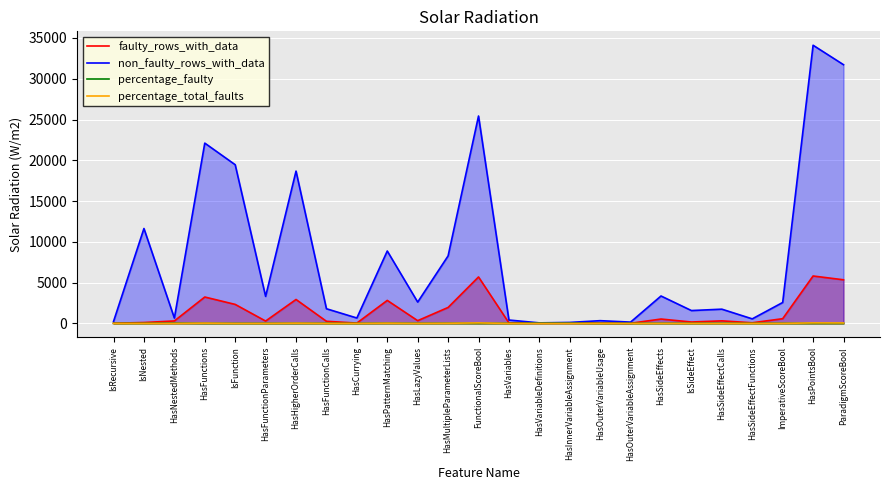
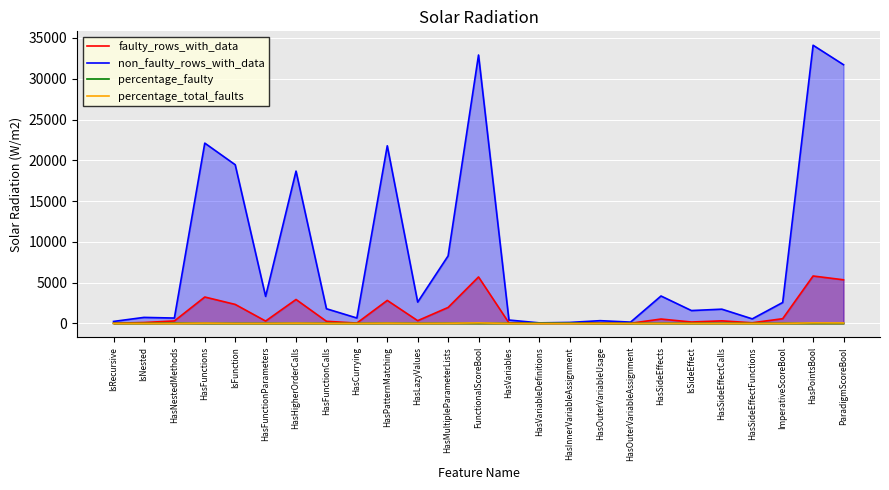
non_faulty_rows_with_data, IsNested: 12000 -> 1000
non_faulty_rows_with_data, HasPatternMatching: 9000 -> 22000
non_faulty_rows_with_data, FunctionalScoreBool: 25000 -> 33000
